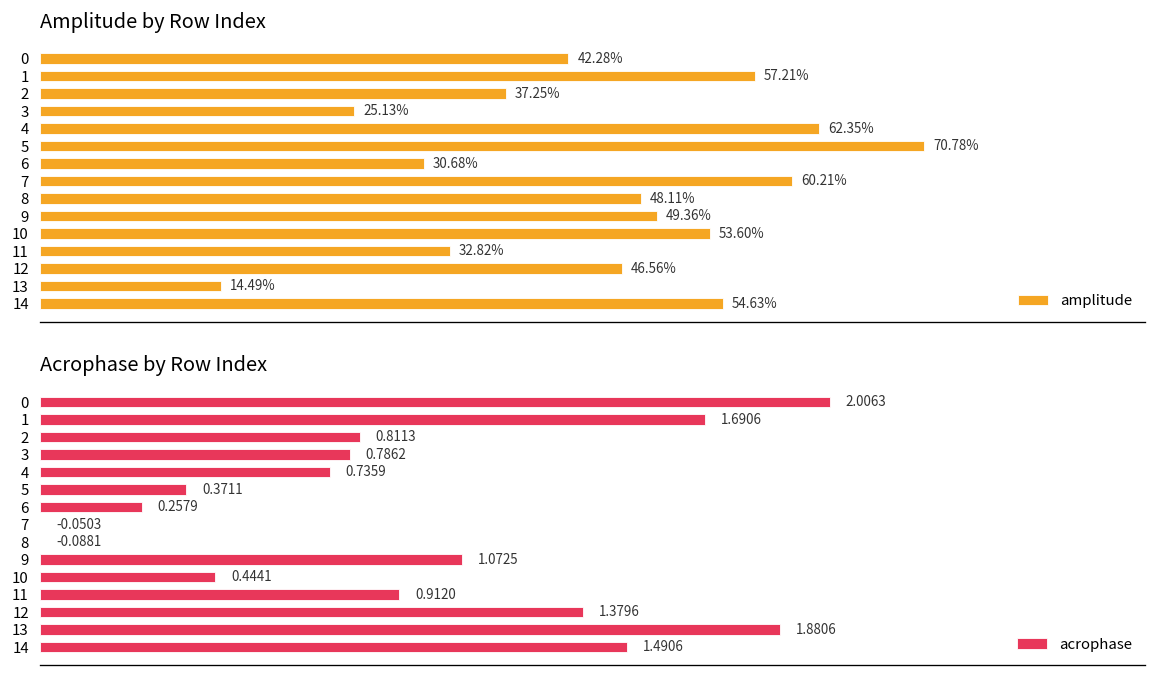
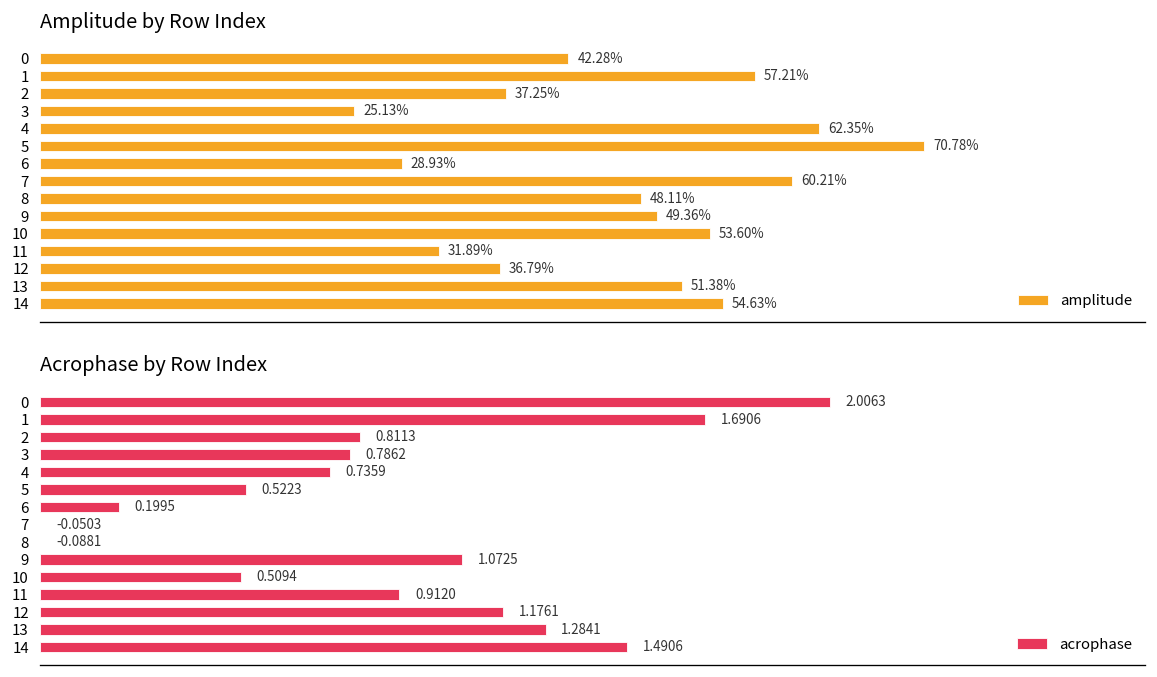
Amplitude by Row Index, 6: 30.68% -> 28.93%
Amplitude by Row Index, 11: 32.82% -> 31.89%
Amplitude by Row Index, 12: 46.56% -> 36.79%
Amplitude by Row Index, 13: 14.49% -> 51.38%
Acrophase by Row Index, 5: 0.3711 -> 0.5223
Acrophase by Row Index, 6: 0.2579 -> 0.1995
Acrophase by Row Index, 10: 0.4441 -> 0.5094
Acrophase by Row Index, 12: 1.3796 -> 1.1761
Acrophase by Row Index, 13: 1.8806 -> 1.2841
